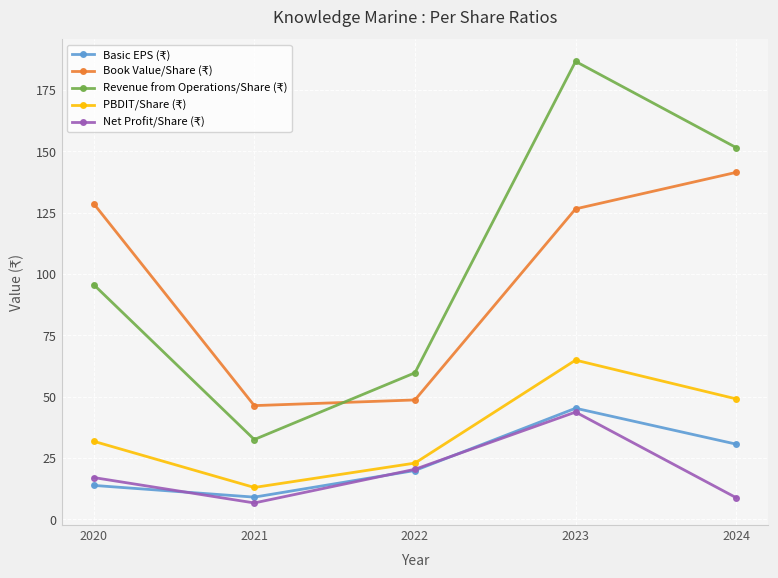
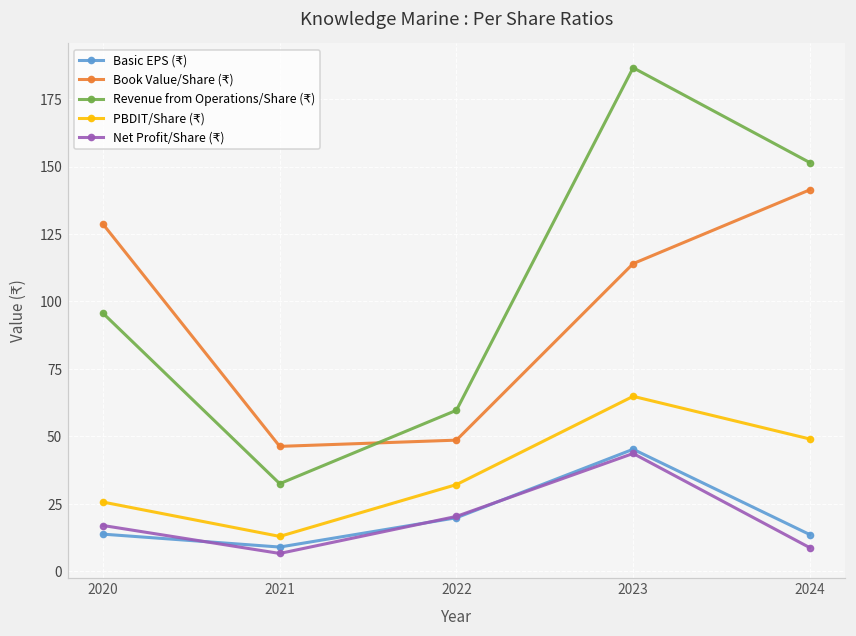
PBDIT/Share (₹), 2020: 32 -> 26
PBDIT/Share (₹), 2022: 23 -> 32
Book Value/Share (₹), 2023: 126 -> 114
Basic EPS (₹), 2024: 31 -> 14
